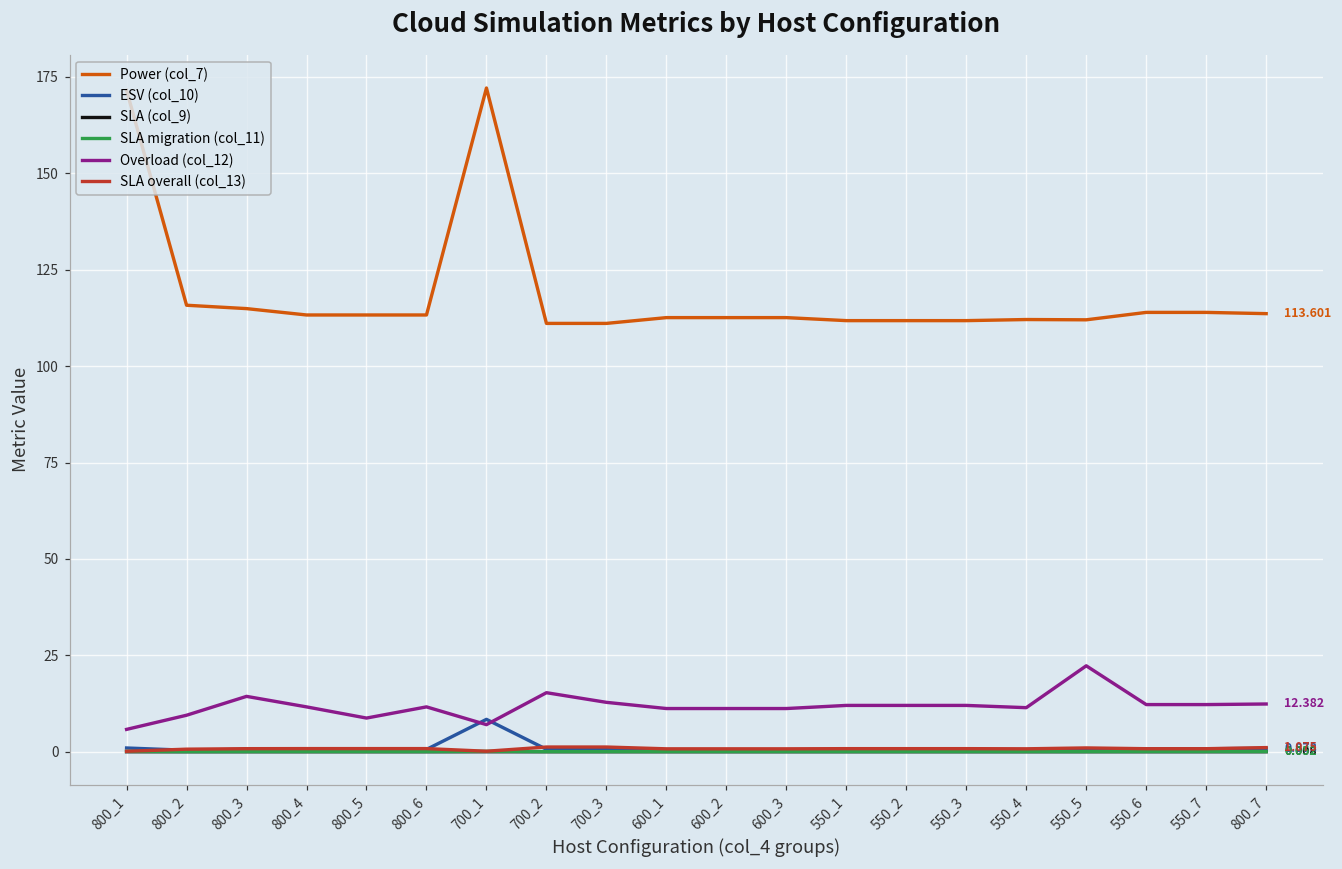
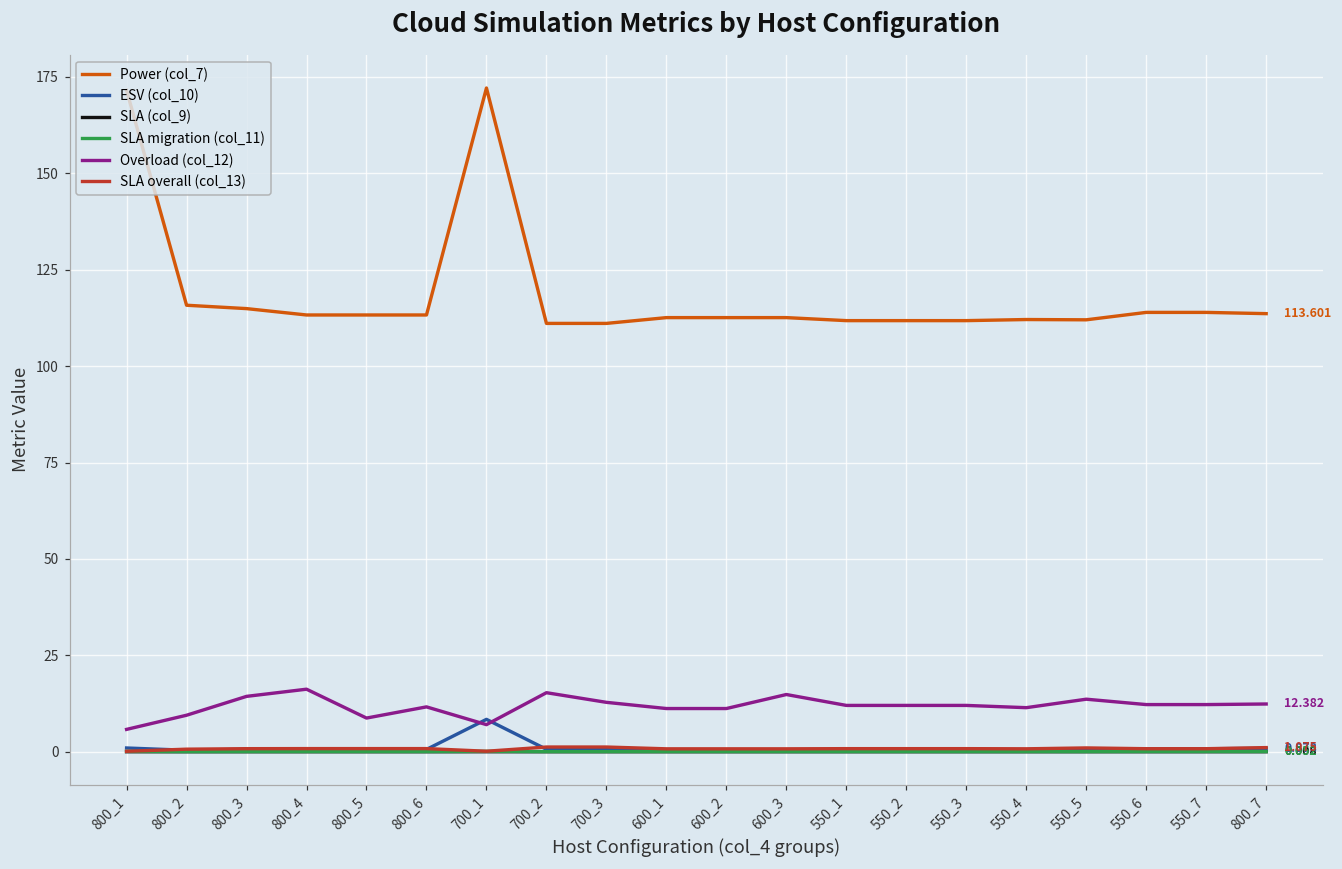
Overload (col_12), 800_4: 12 -> 16
Overload (col_12), 600_3: 11 -> 15
Overload (col_12), 550_5: 22 -> 14
